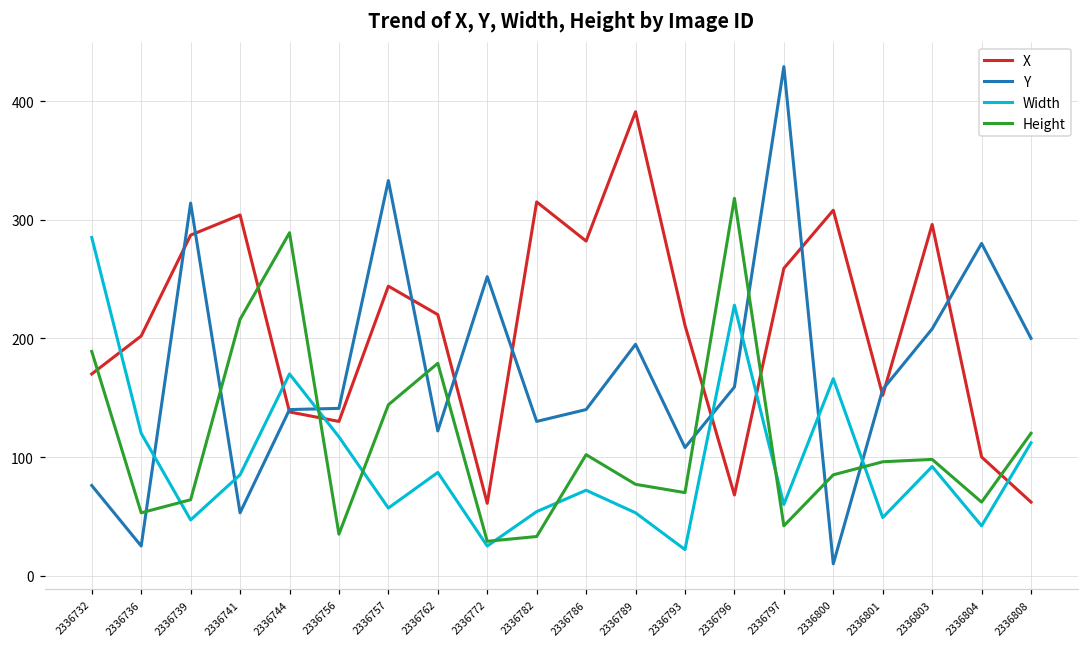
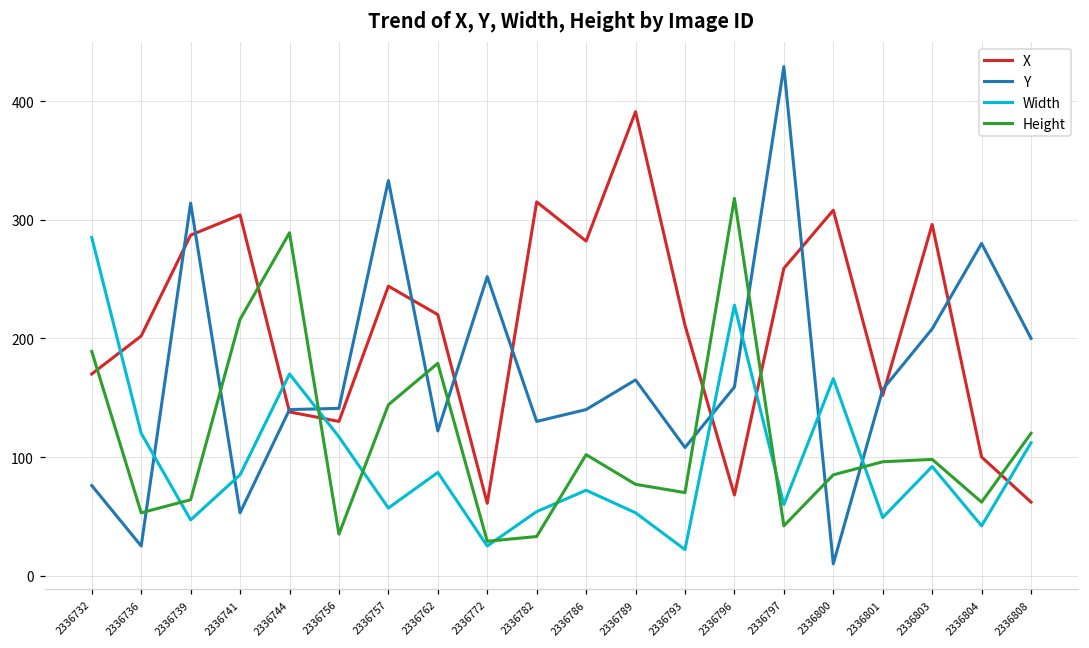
Y, 2336789: 195 -> 165
